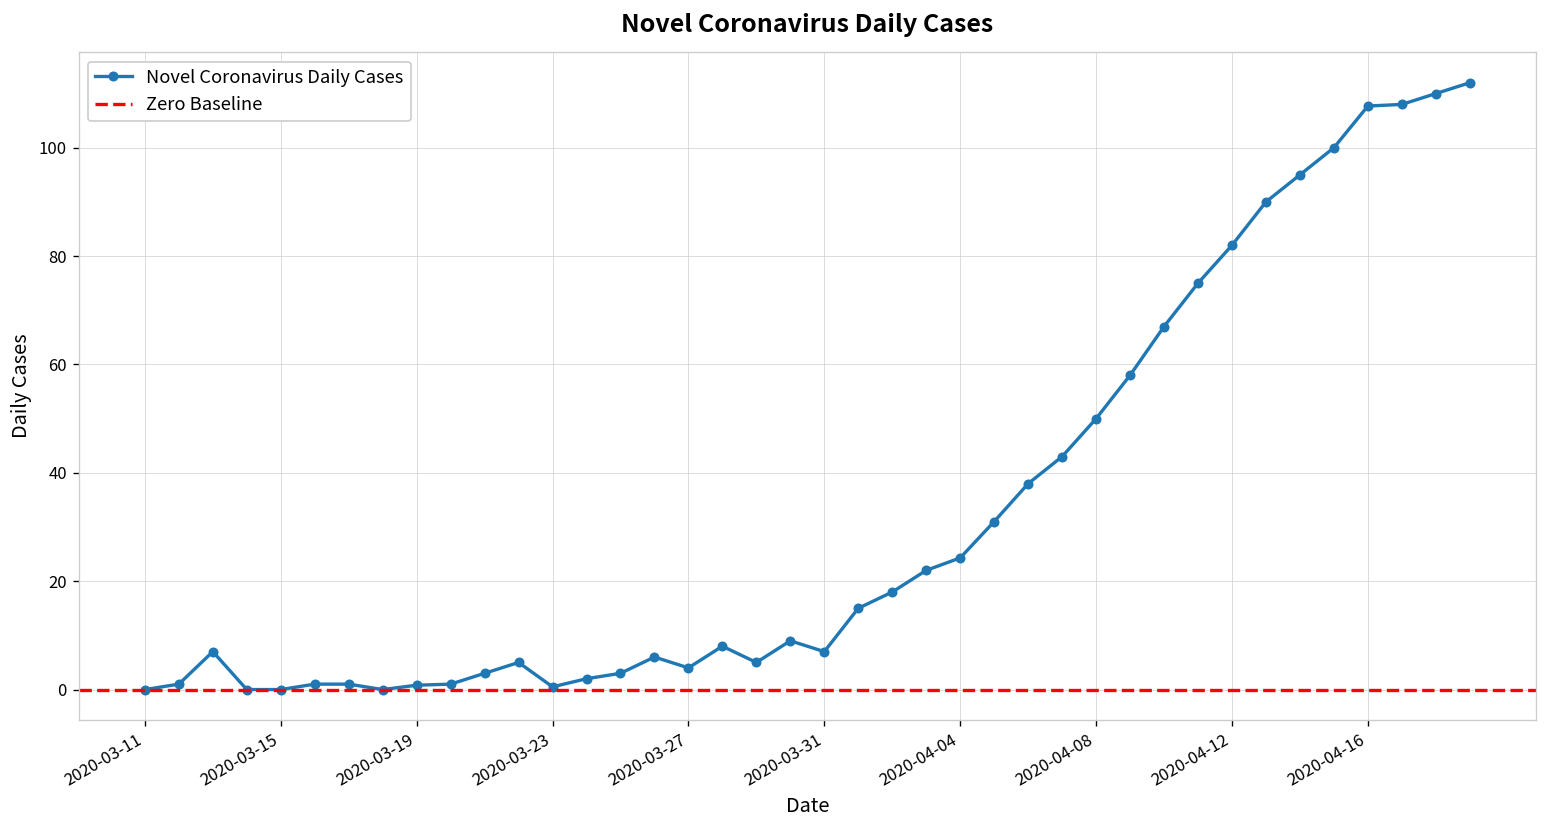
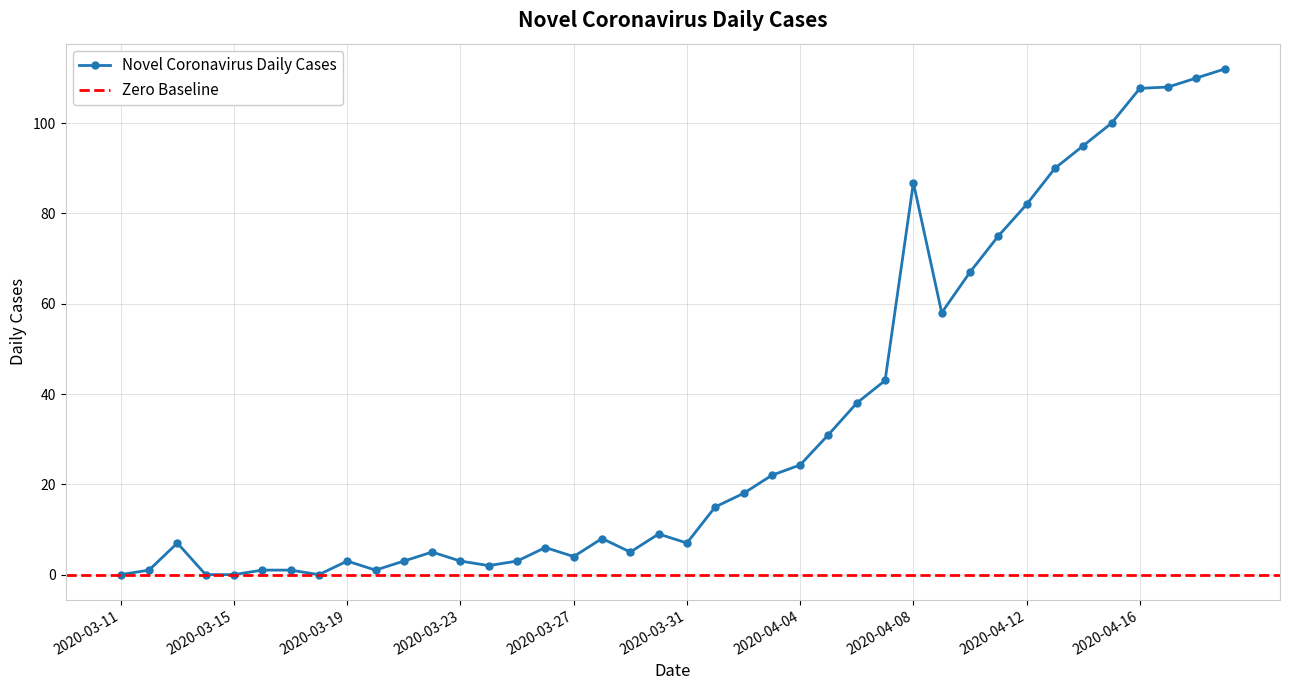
2020-03-19: 1 -> 3
2020-03-23: 1 -> 3
2020-04-08: 50 -> 87
